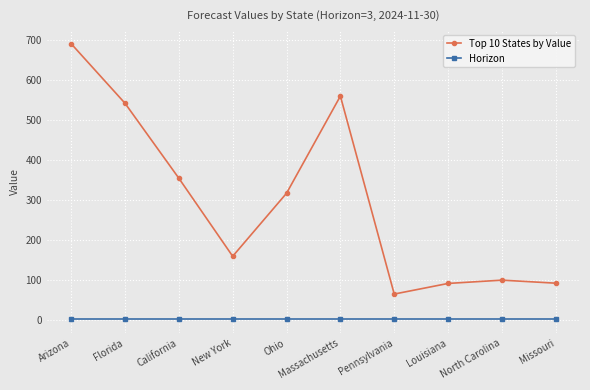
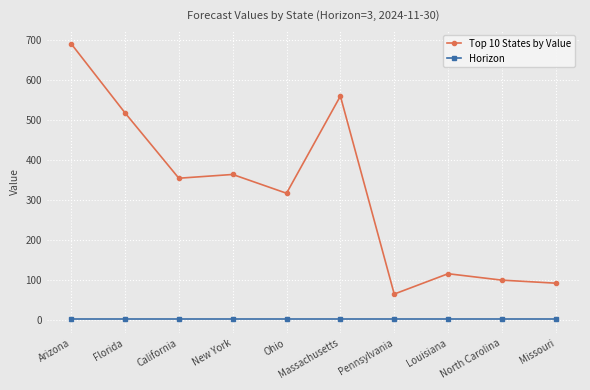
Top 10 States by Value, Florida: 540 -> 520
Top 10 States by Value, New York: 160 -> 360
Top 10 States by Value, Louisiana: 90 -> 120
